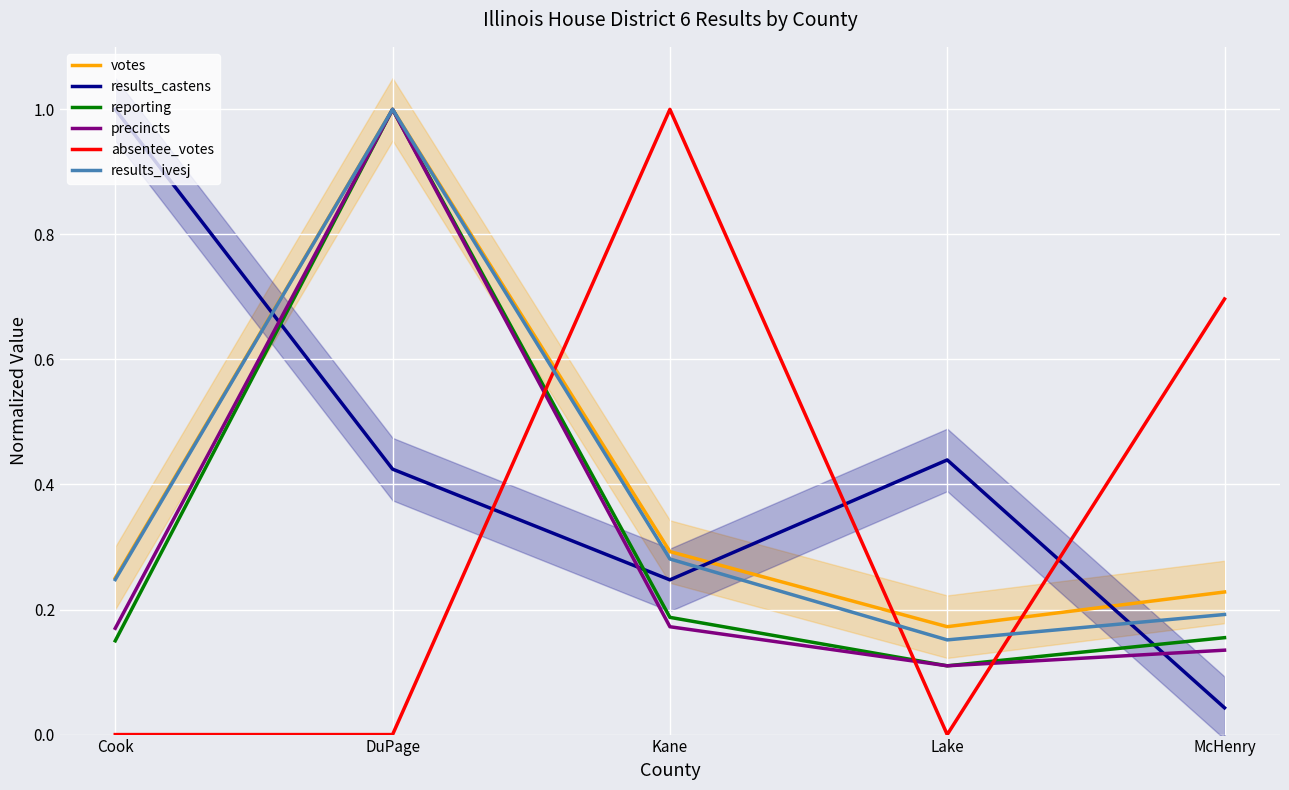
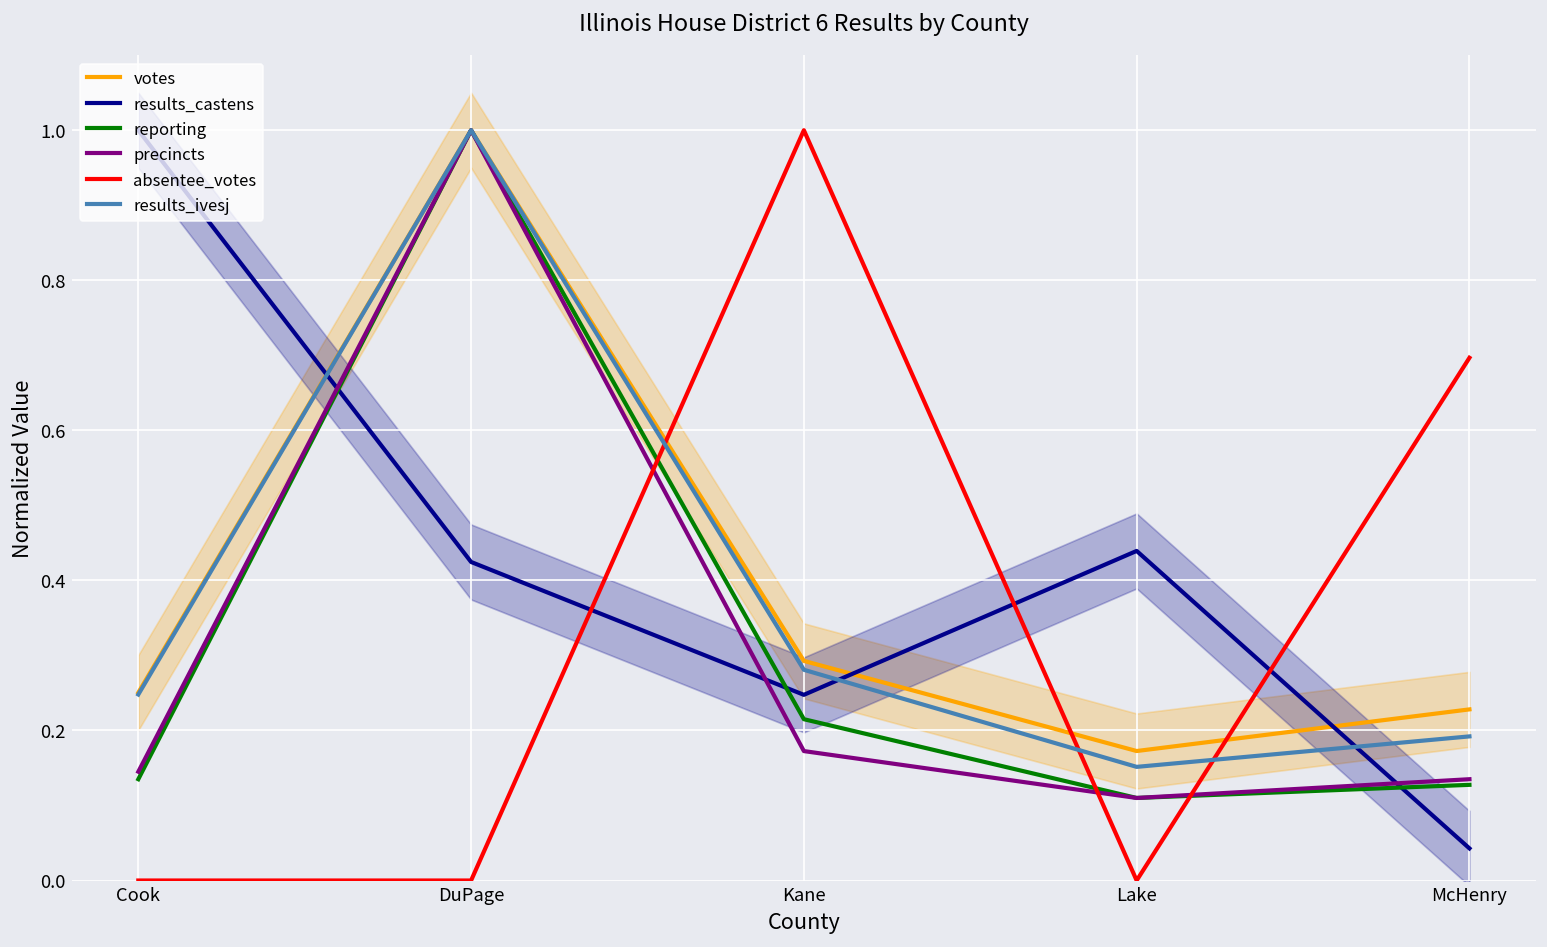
reporting, Cook: 0.15 -> 0.14
precincts, Cook: 0.17 -> 0.15
reporting, Kane: 0.19 -> 0.22
reporting, McHenry: 0.16 -> 0.13
